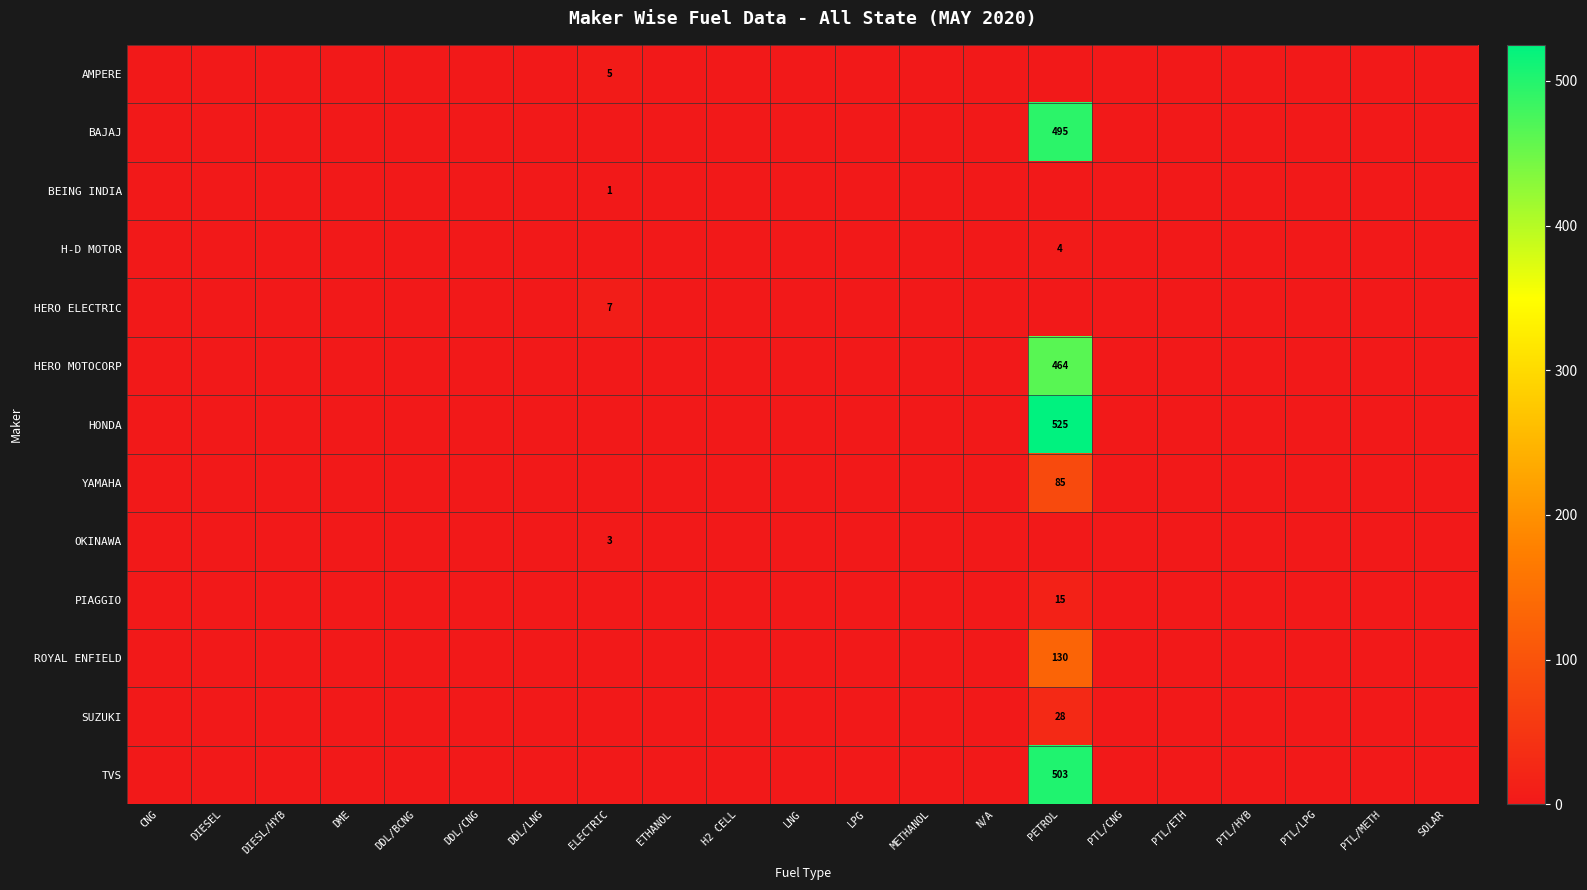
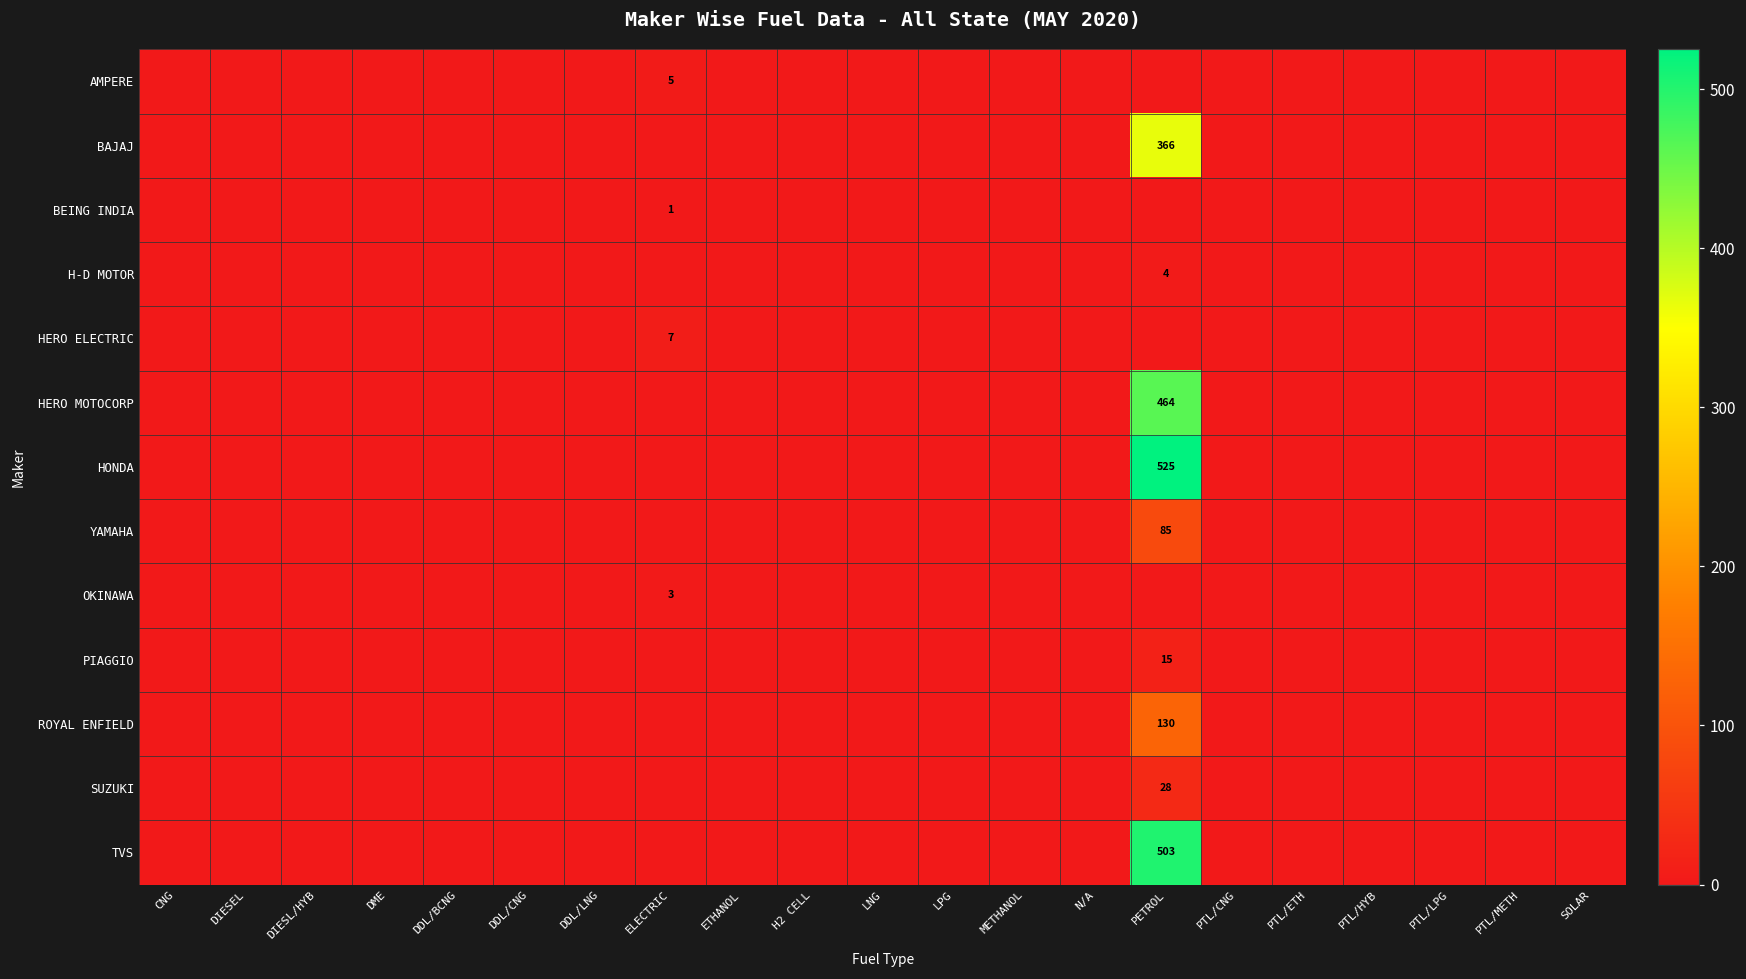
BAJAJ, PETROL: 495 -> 366
